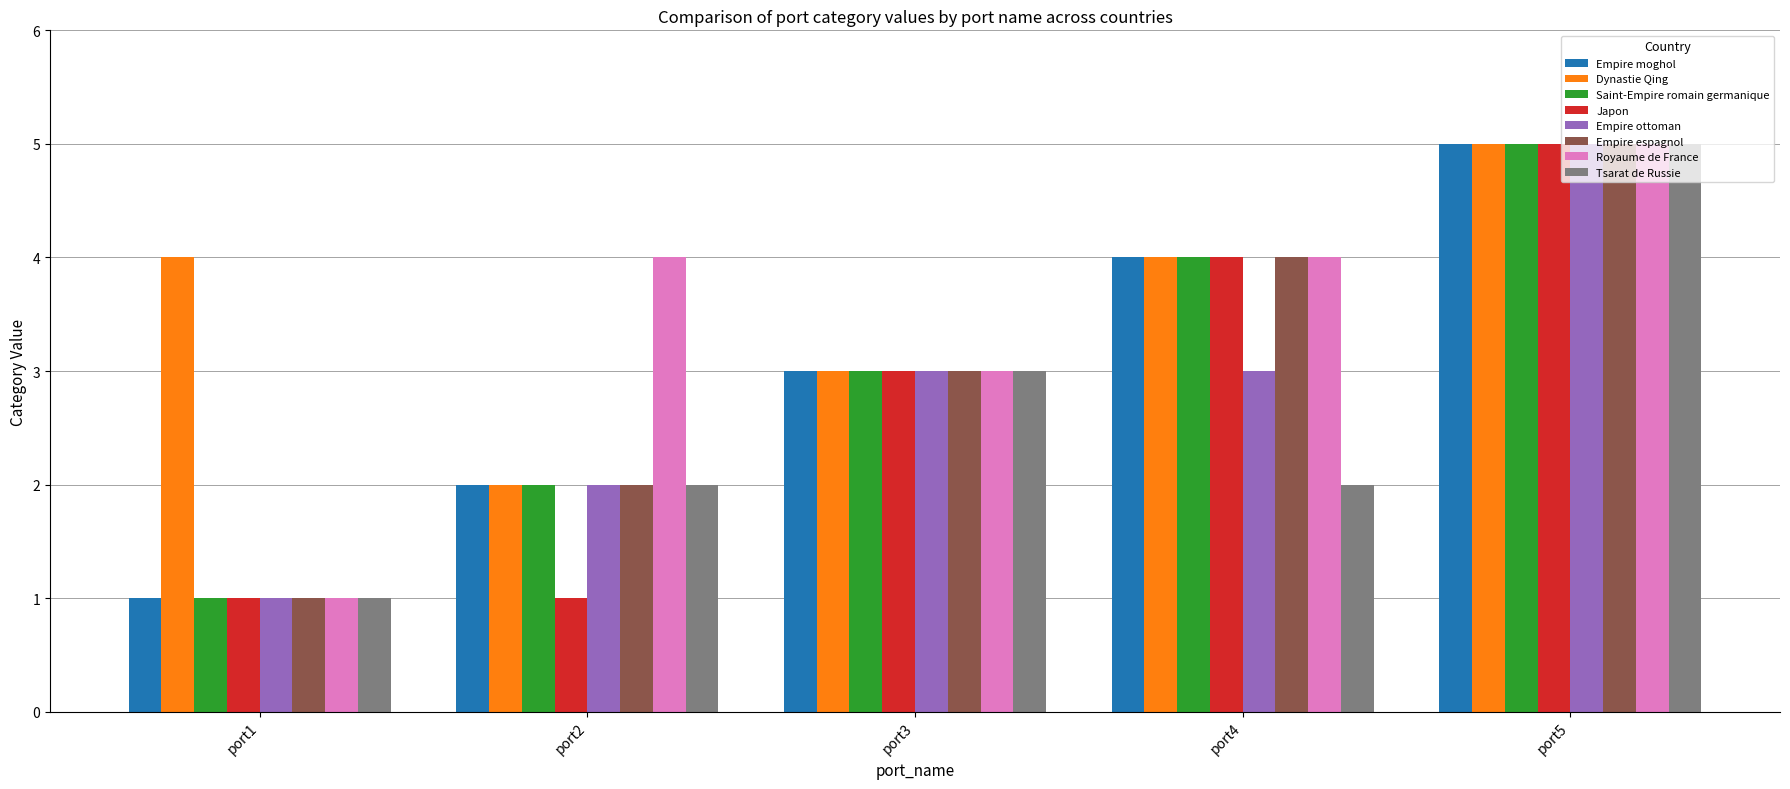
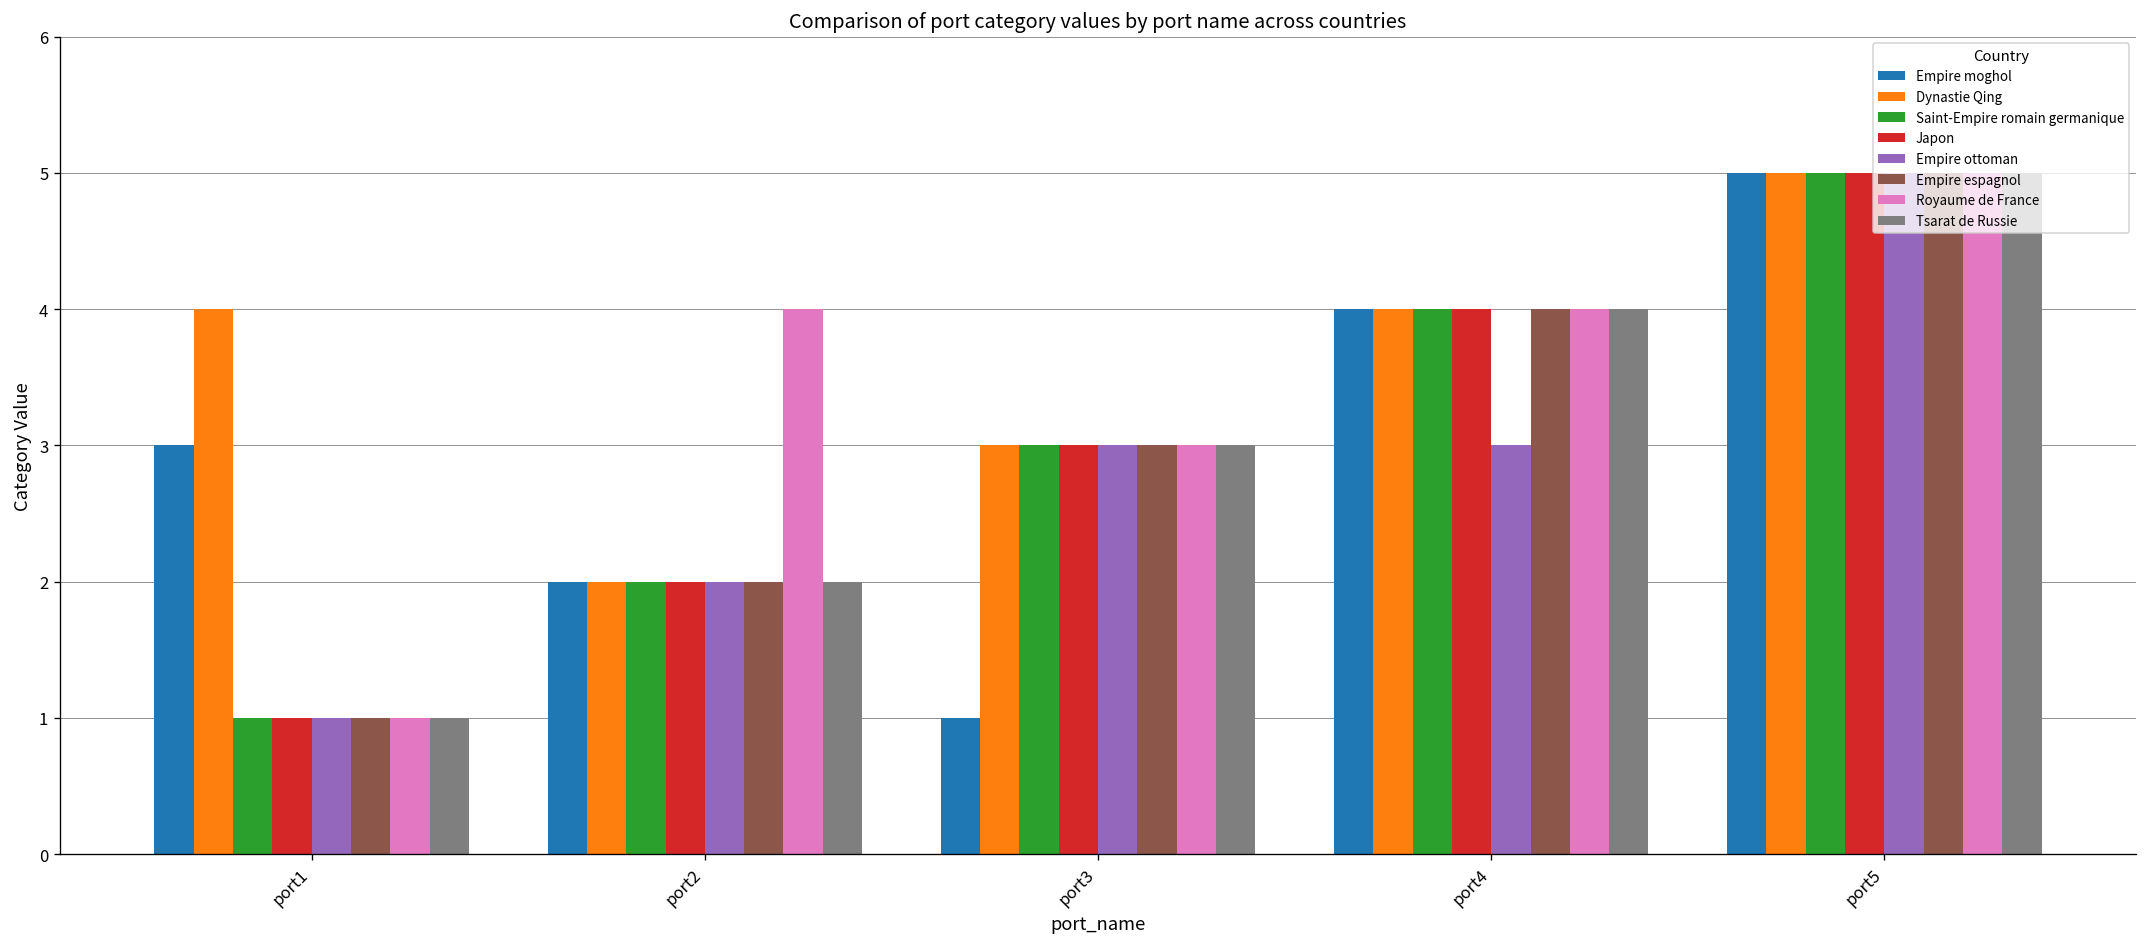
Empire moghol, port1: 1 -> 3
Japon, port2: 1 -> 2
Empire moghol, port3: 3 -> 1
Tsarat de Russie, port4: 2 -> 4
